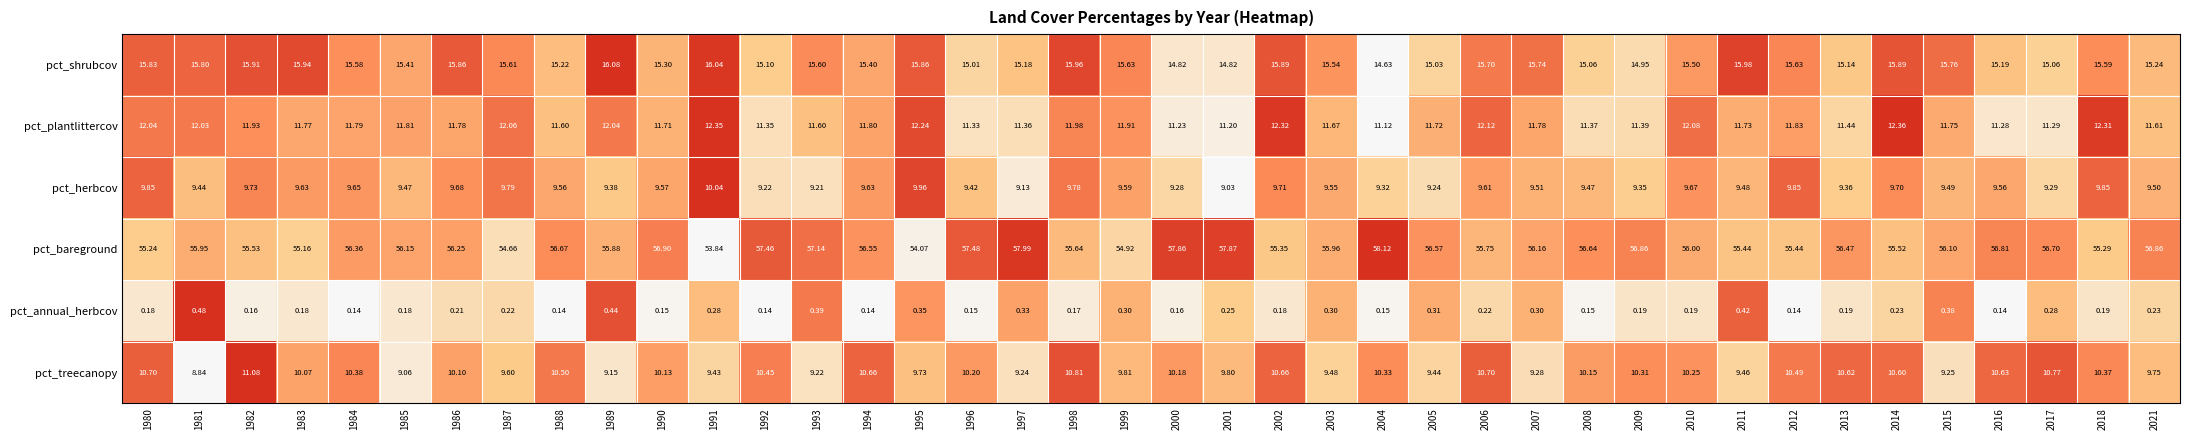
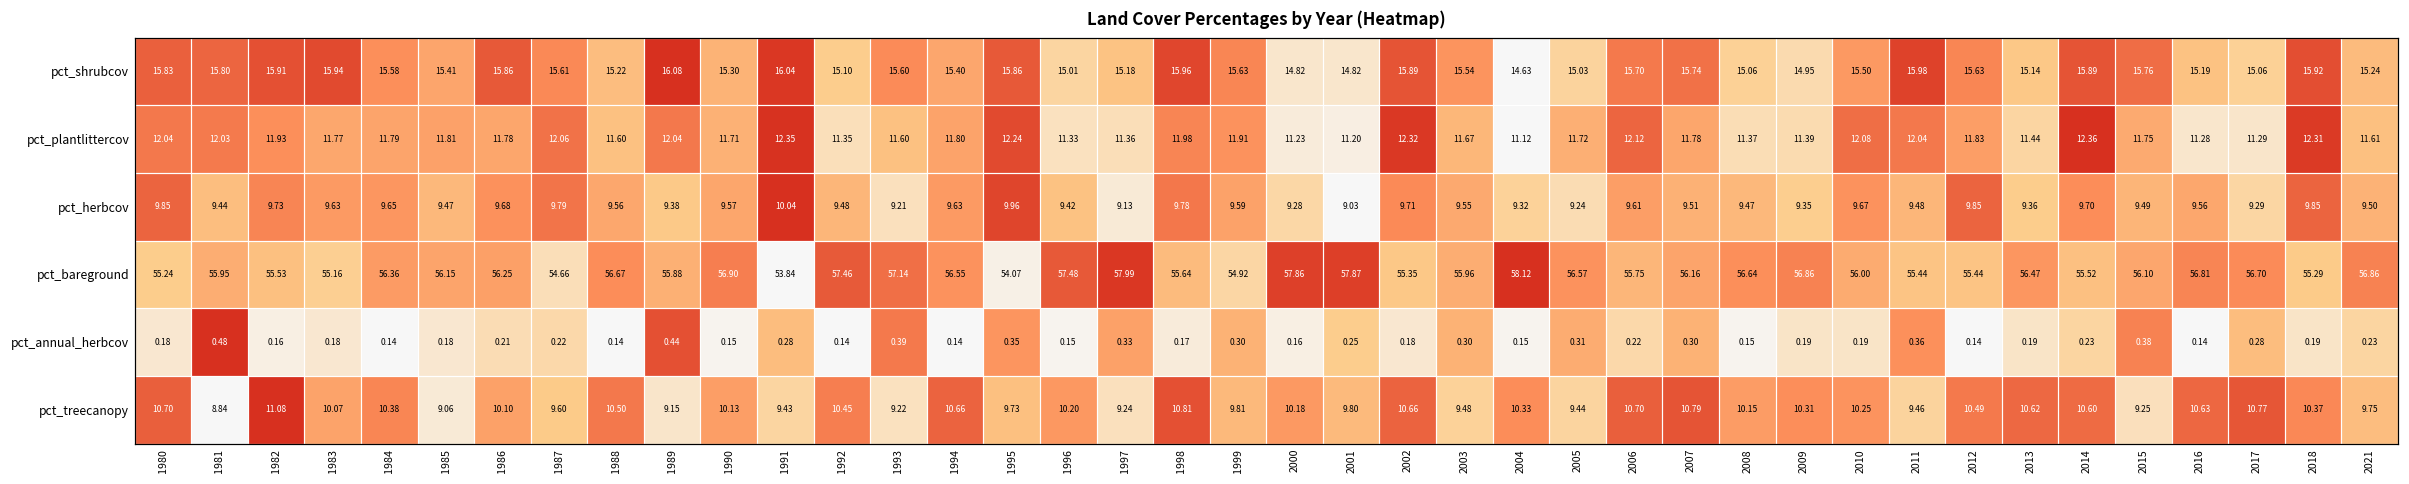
pct_shrubcov, 2018: 15.59 -> 15.92
pct_plantlittercov, 2011: 11.73 -> 12.04
pct_herbcov, 1992: 9.22 -> 9.48
pct_annual_herbcov, 2011: 0.42 -> 0.36
pct_treecanopy, 2007: 9.28 -> 10.79
